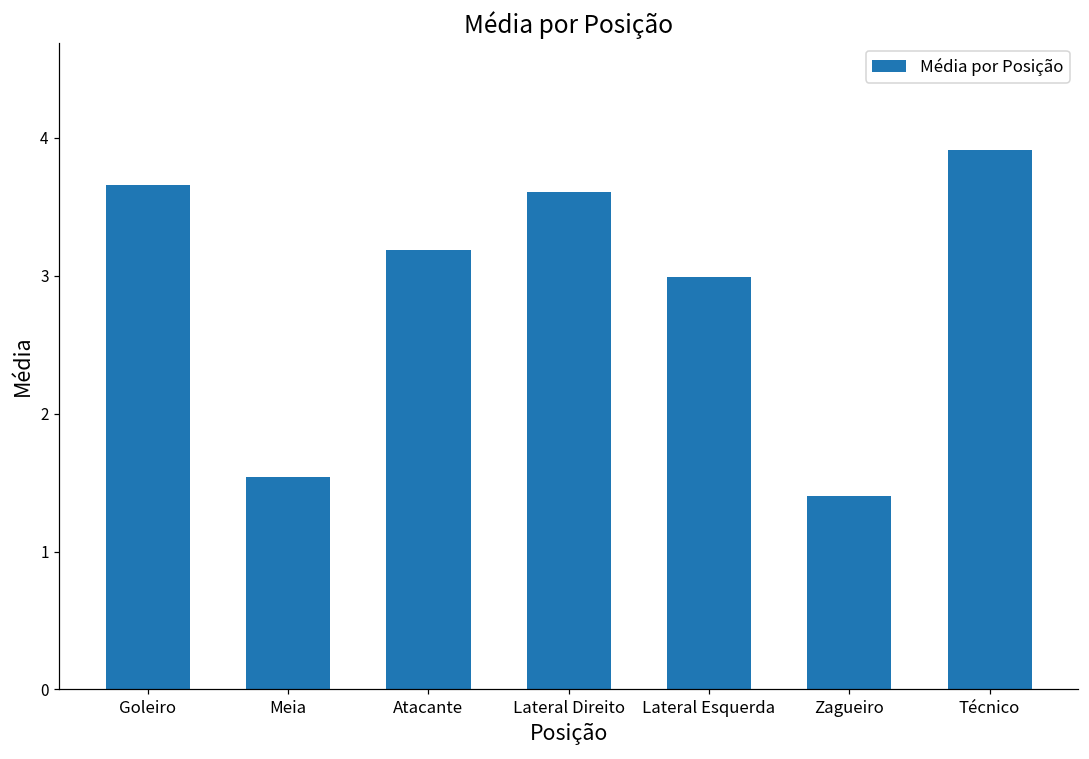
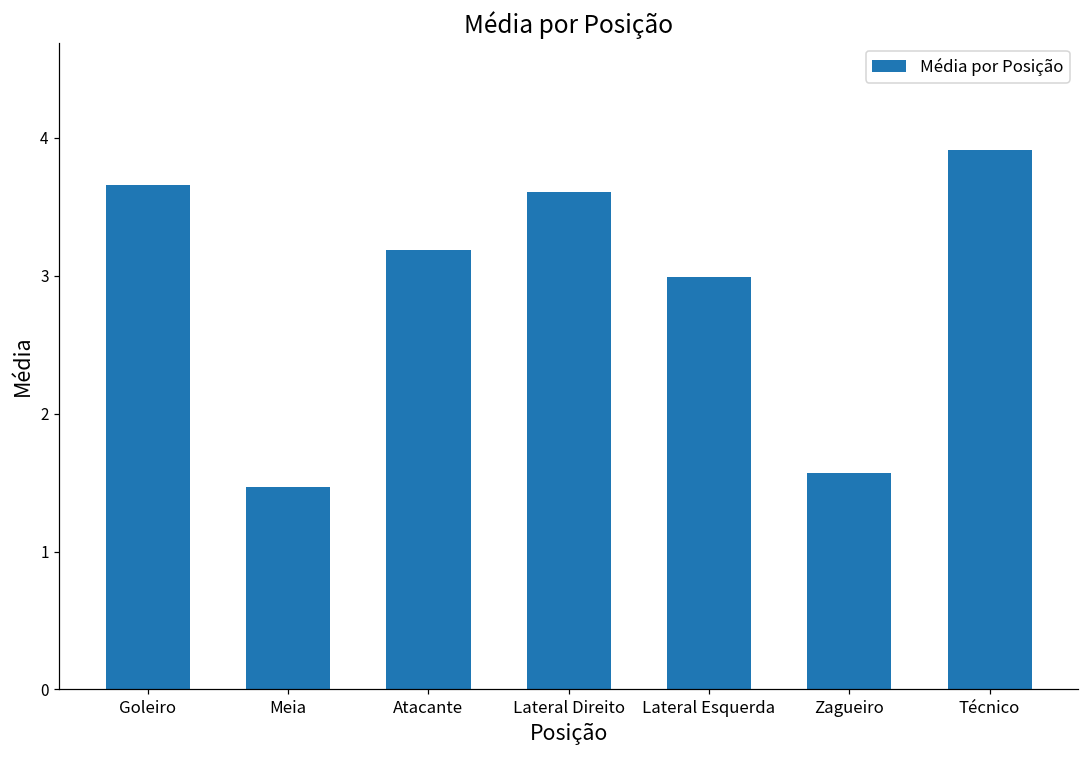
Meia: 1.54 -> 1.47
Zagueiro: 1.40 -> 1.57
